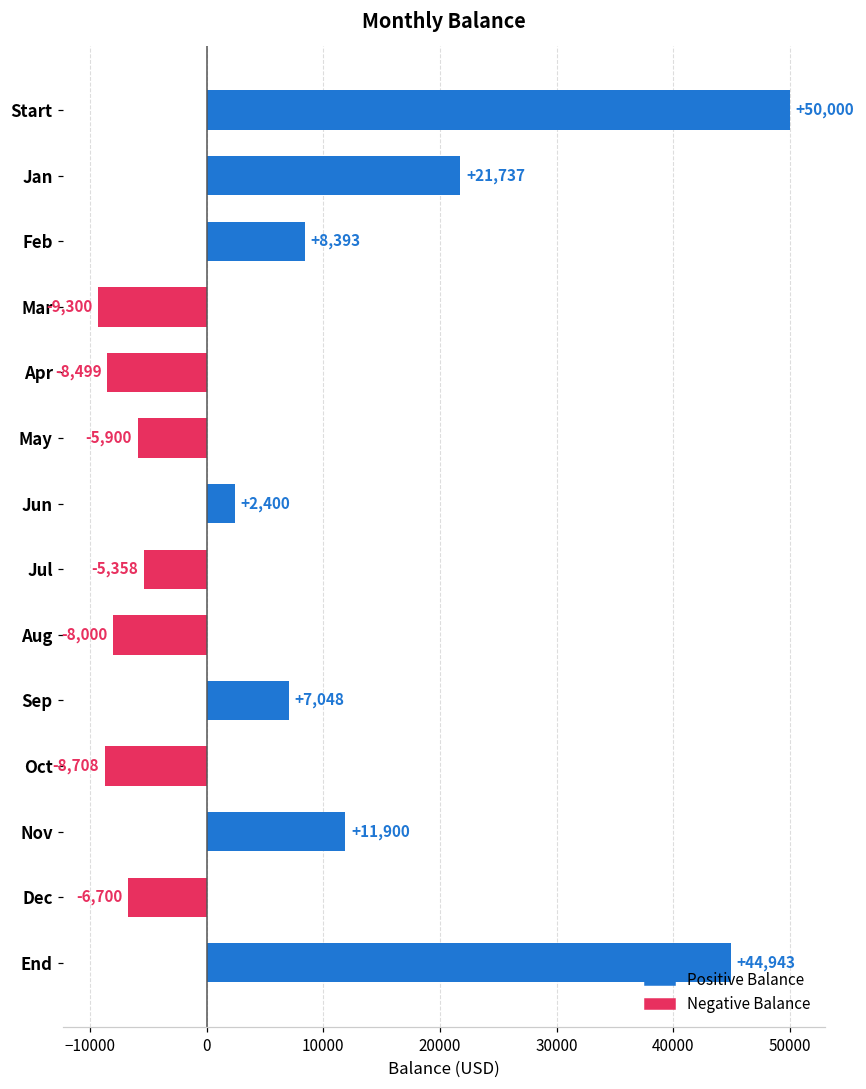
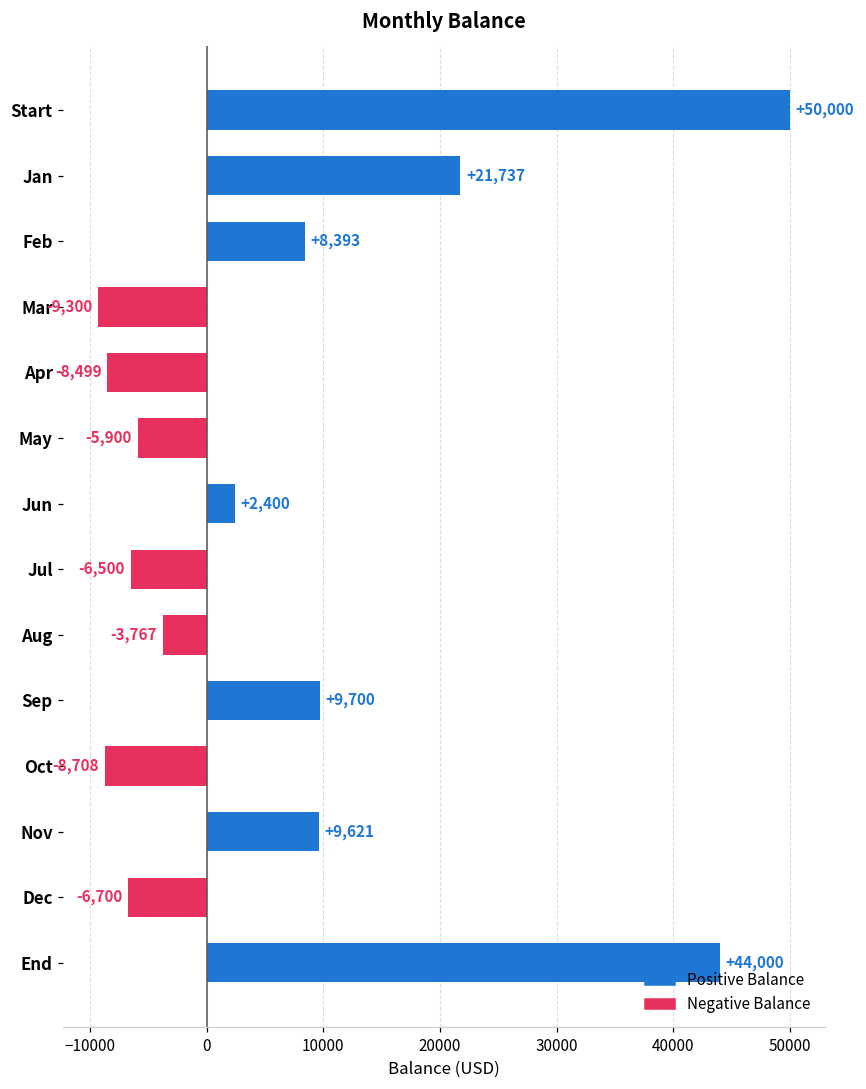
Jul: -5,358 -> -6,500
Aug: -8,000 -> -3,767
Sep: +7,048 -> +9,700
Nov: +11,900 -> +9,621
End: +44,943 -> +44,000
